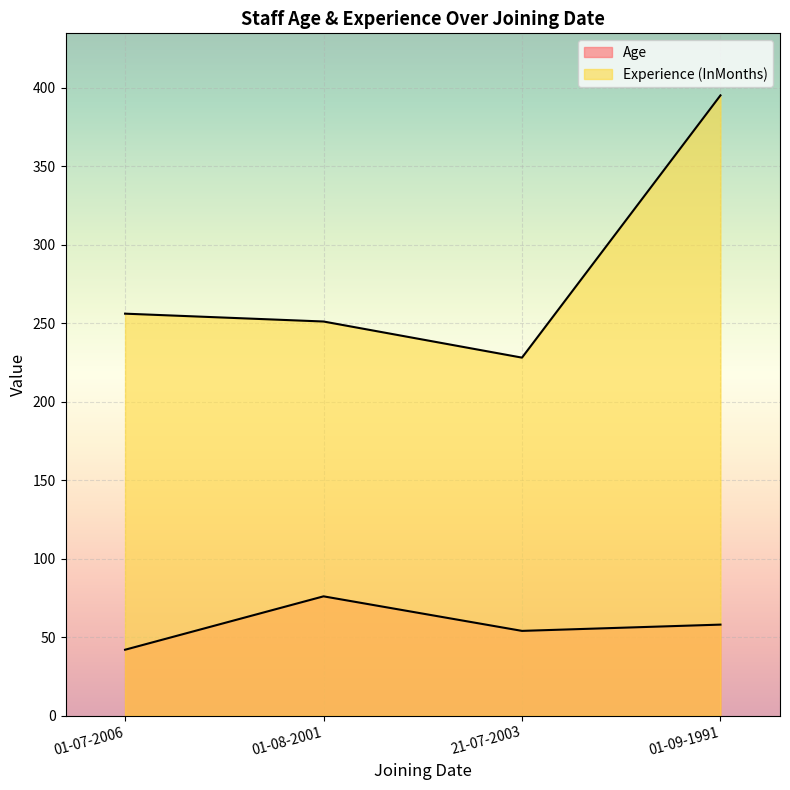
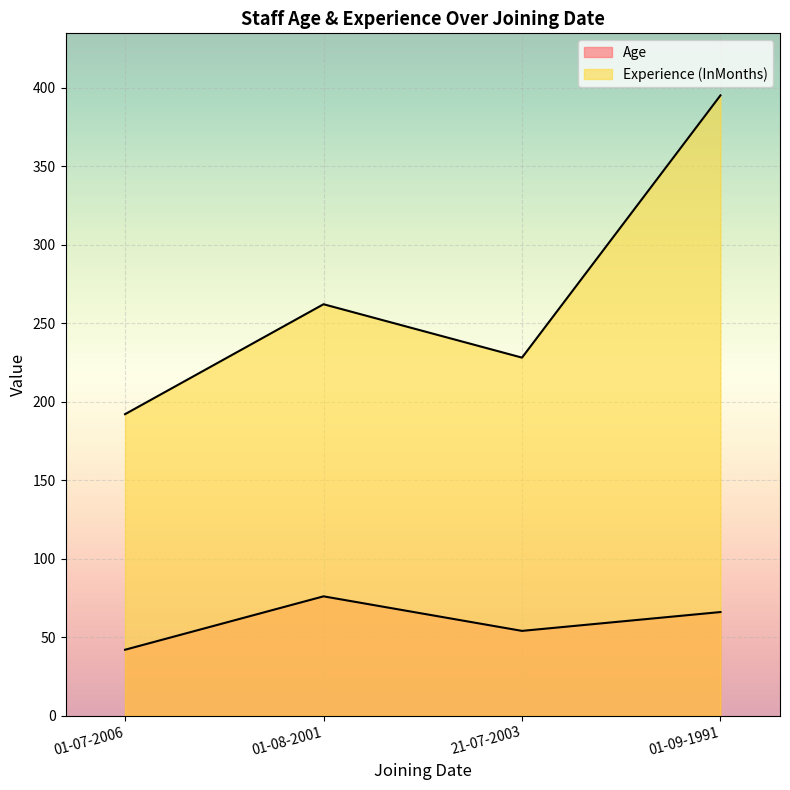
Experience (InMonths), 01-07-2006: 256 -> 192
Experience (InMonths), 01-08-2001: 251 -> 262
Age, 01-09-1991: 58 -> 66
